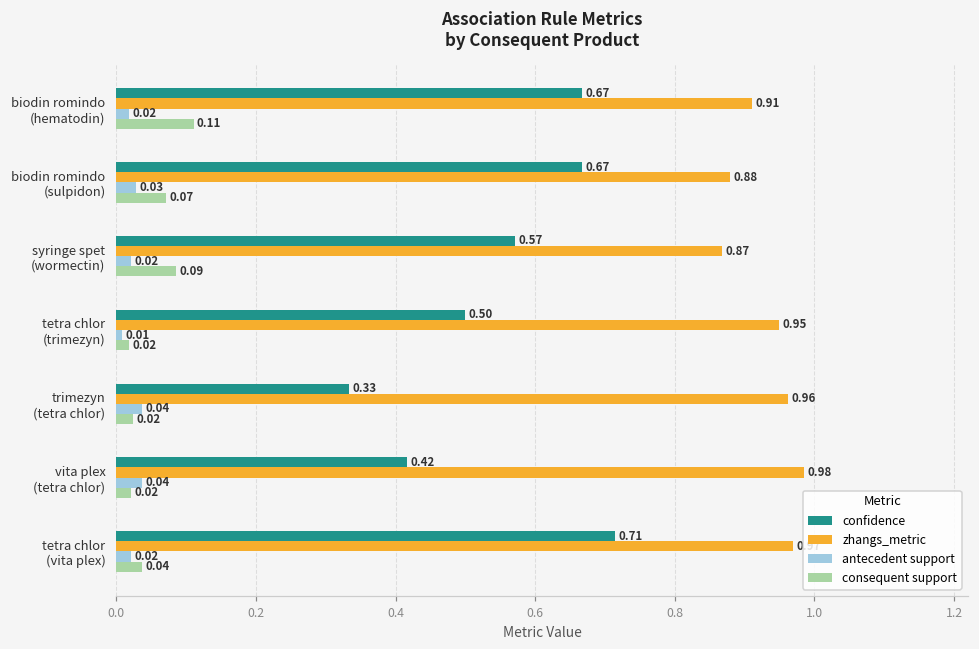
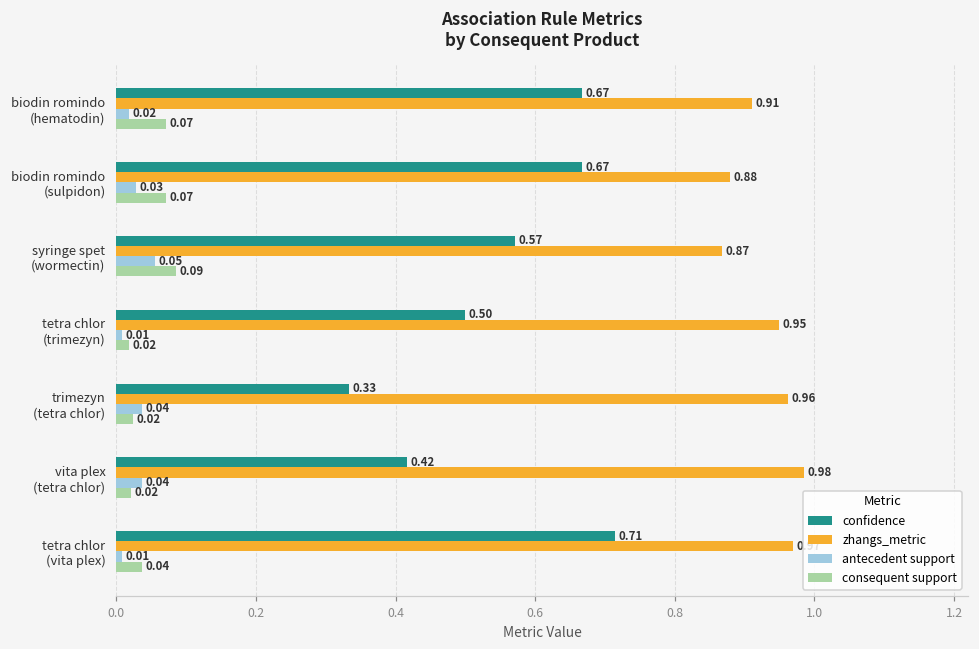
consequent support, biodin romindo (hematodin): 0.11 -> 0.07
antecedent support, syringe spet (wormectin): 0.02 -> 0.05
antecedent support, tetra chlor (vita plex): 0.02 -> 0.01
